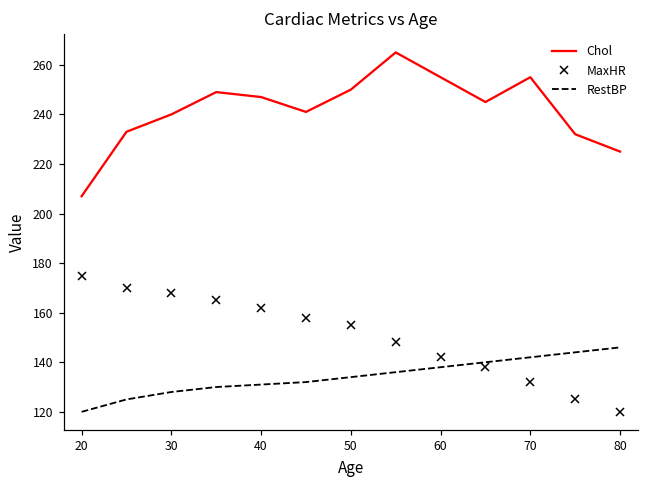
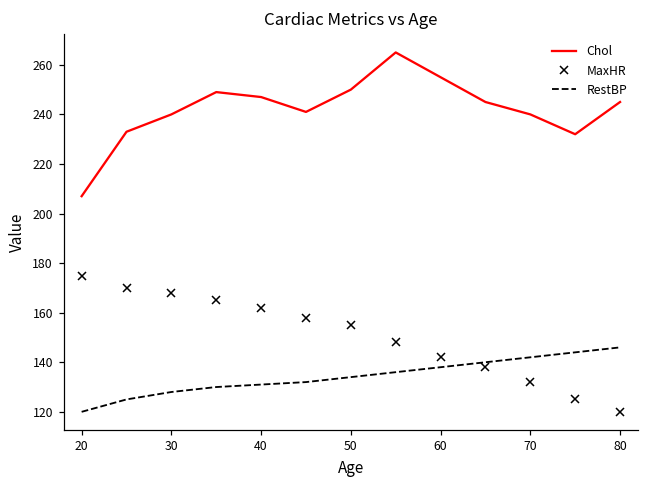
Chol, 70: 255 -> 240
Chol, 80: 225 -> 245
